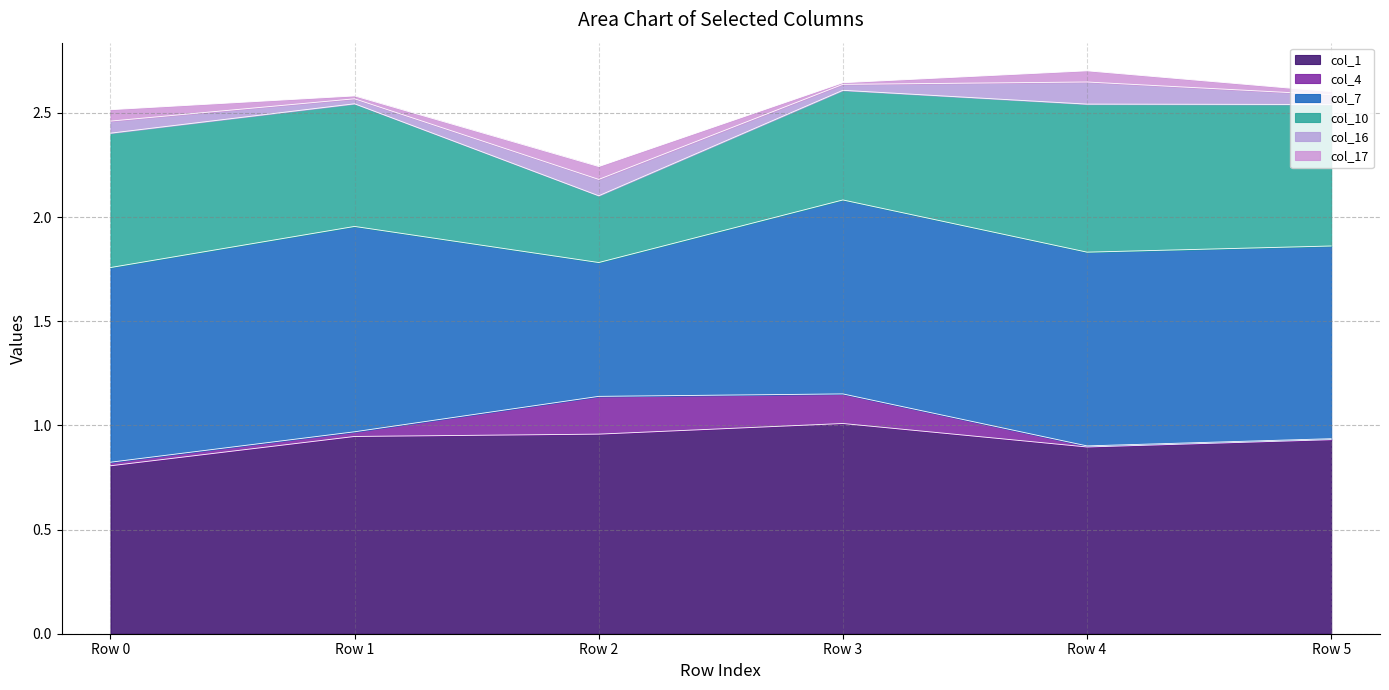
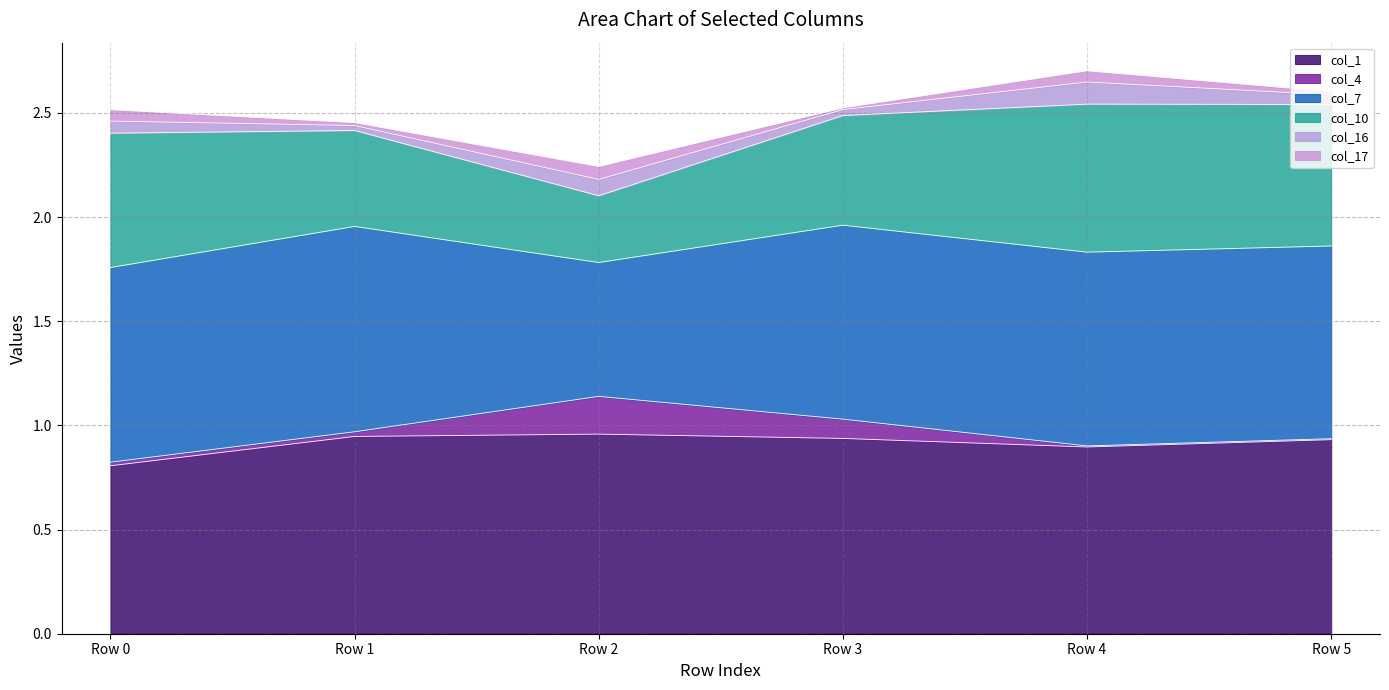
col_10, Row 1: 0.59 -> 0.46
col_1, Row 3: 1.01 -> 0.94
col_4, Row 3: 0.14 -> 0.09
